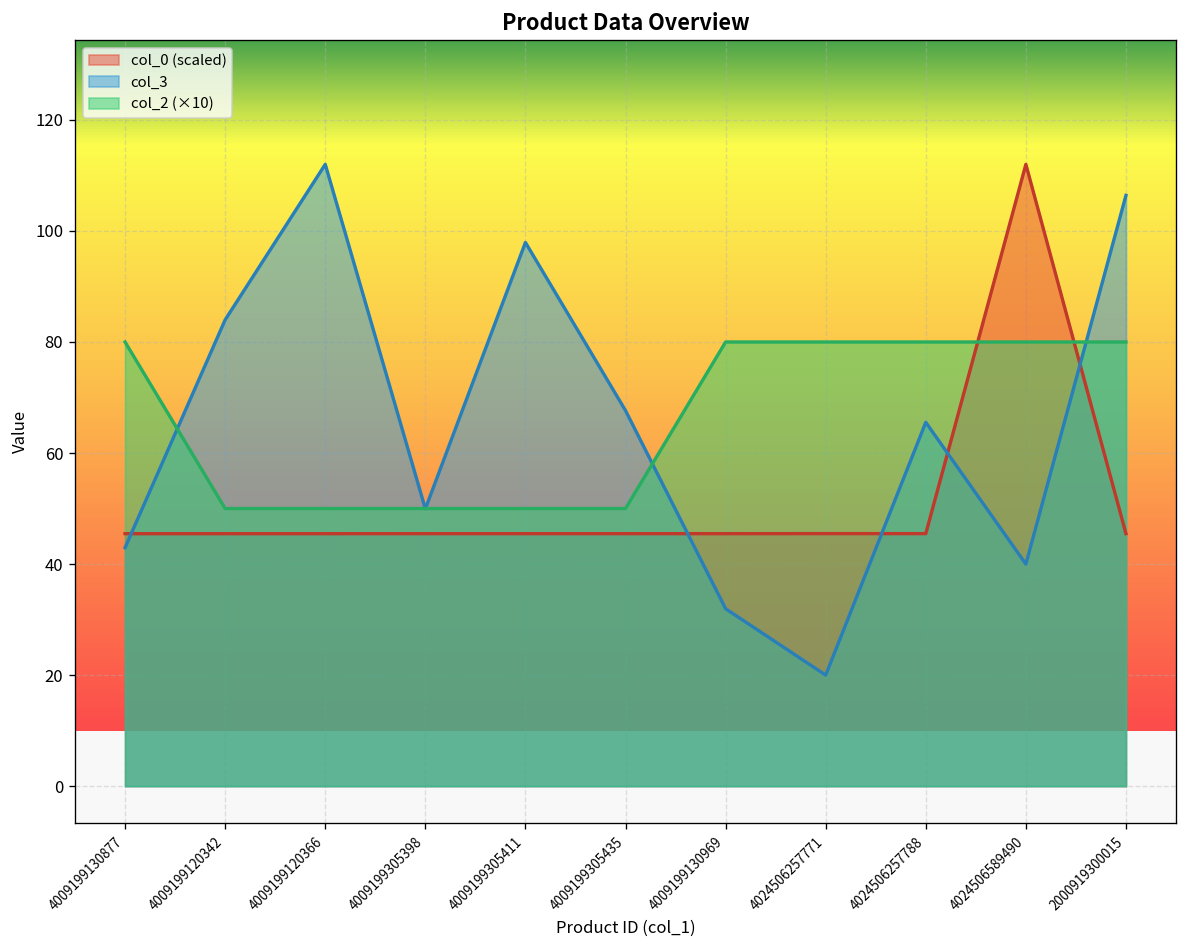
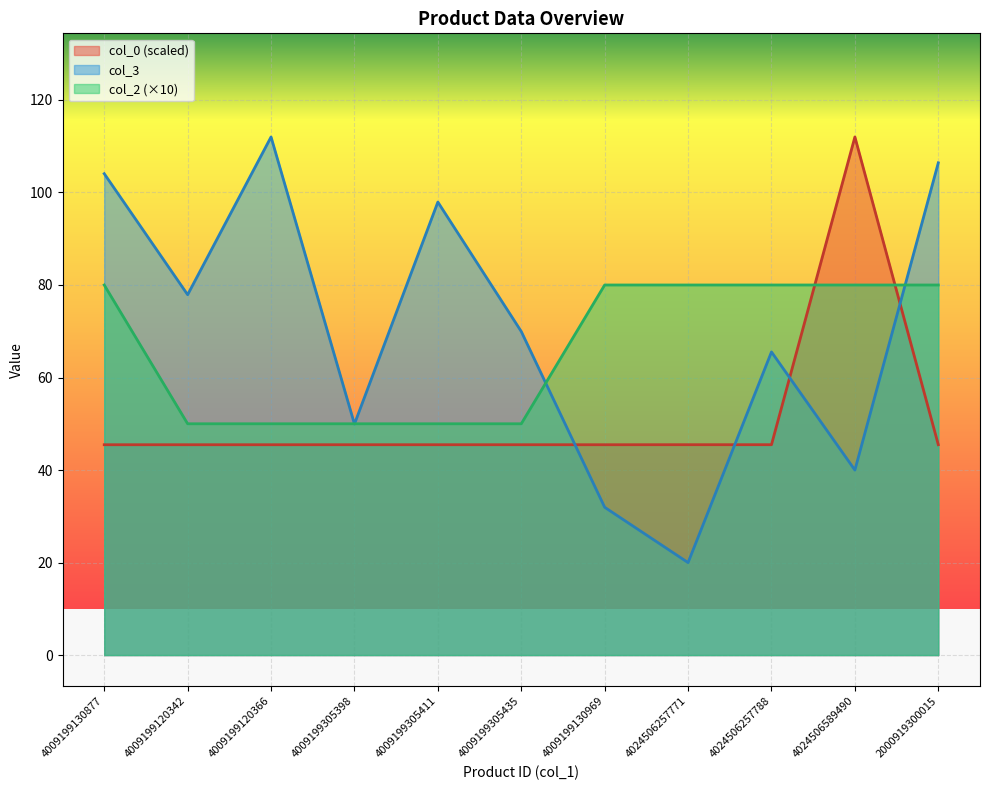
col_3, 4009199130877: 43 -> 104
col_3, 4009199120342: 84 -> 78
col_3, 4009199305435: 68 -> 70
